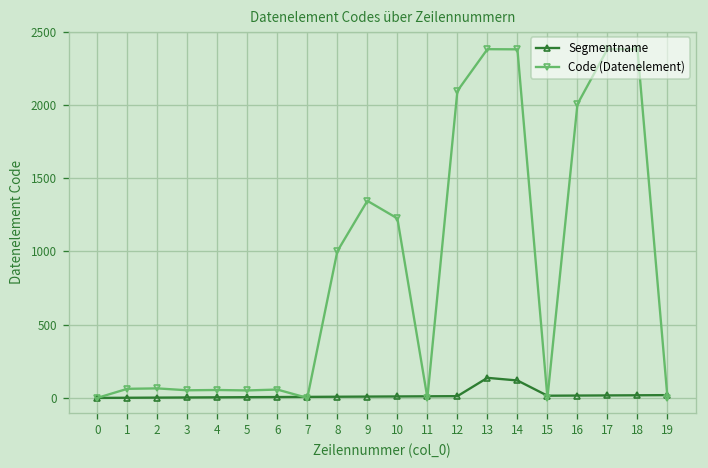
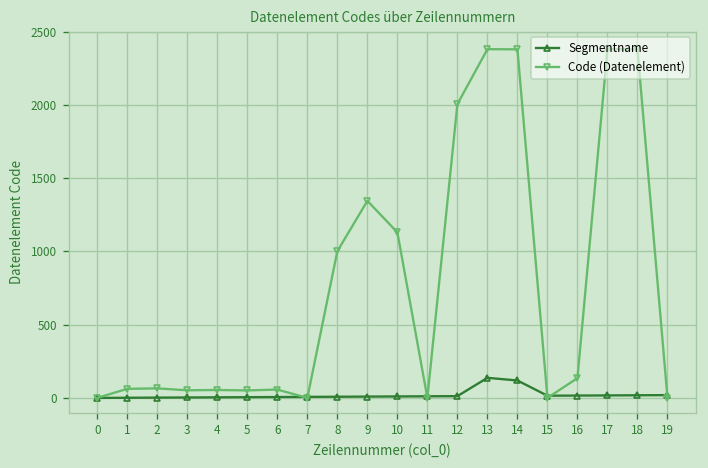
Code (Datenelement), 10: 1230 -> 1130
Code (Datenelement), 12: 2100 -> 2010
Code (Datenelement), 16: 2010 -> 140
